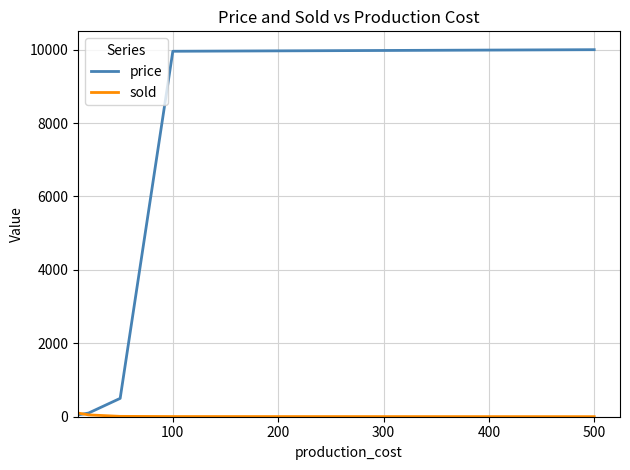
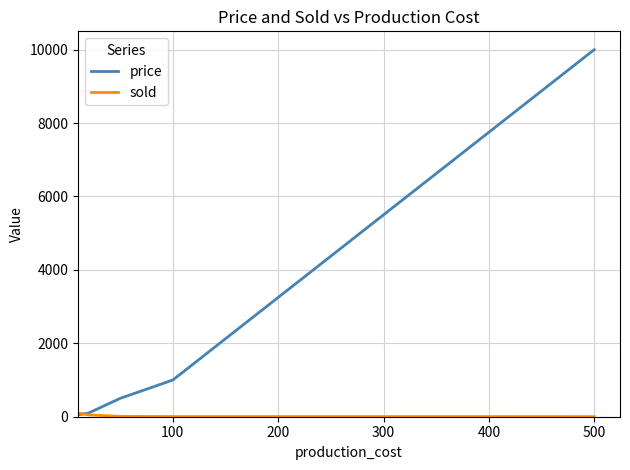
price, 100: 10000 -> 1000
